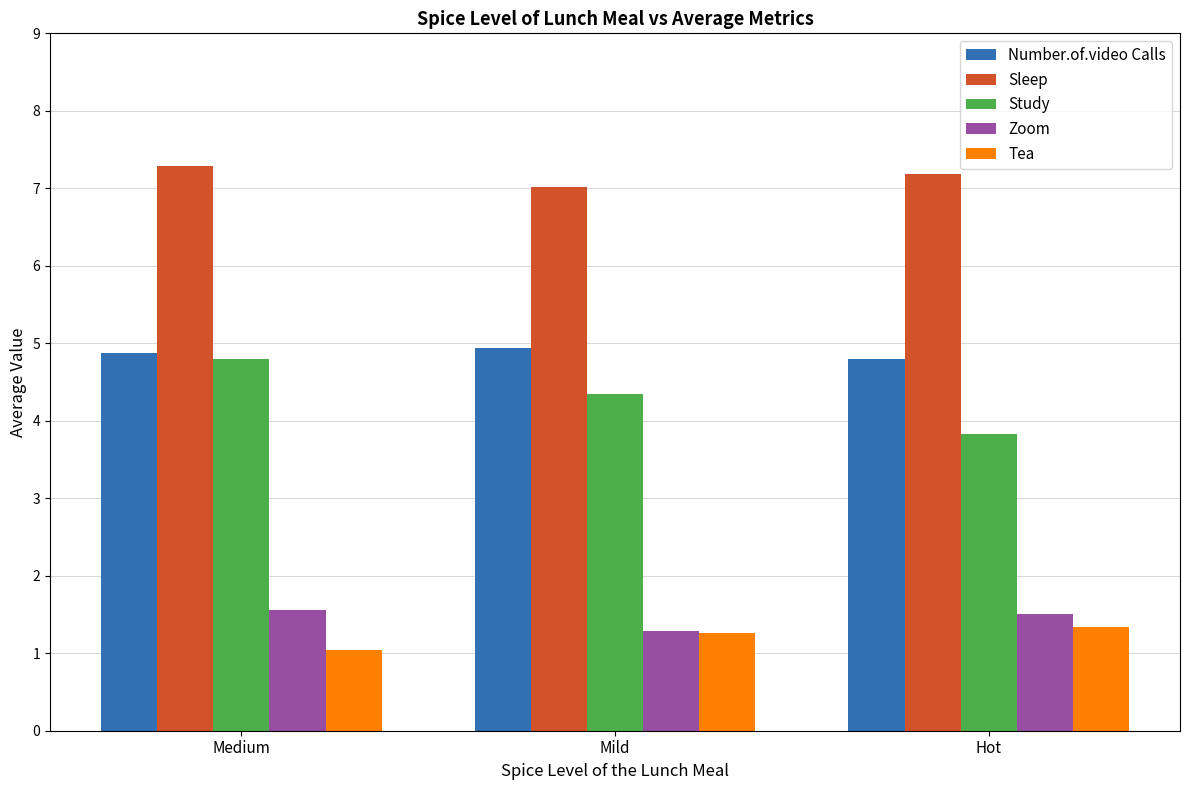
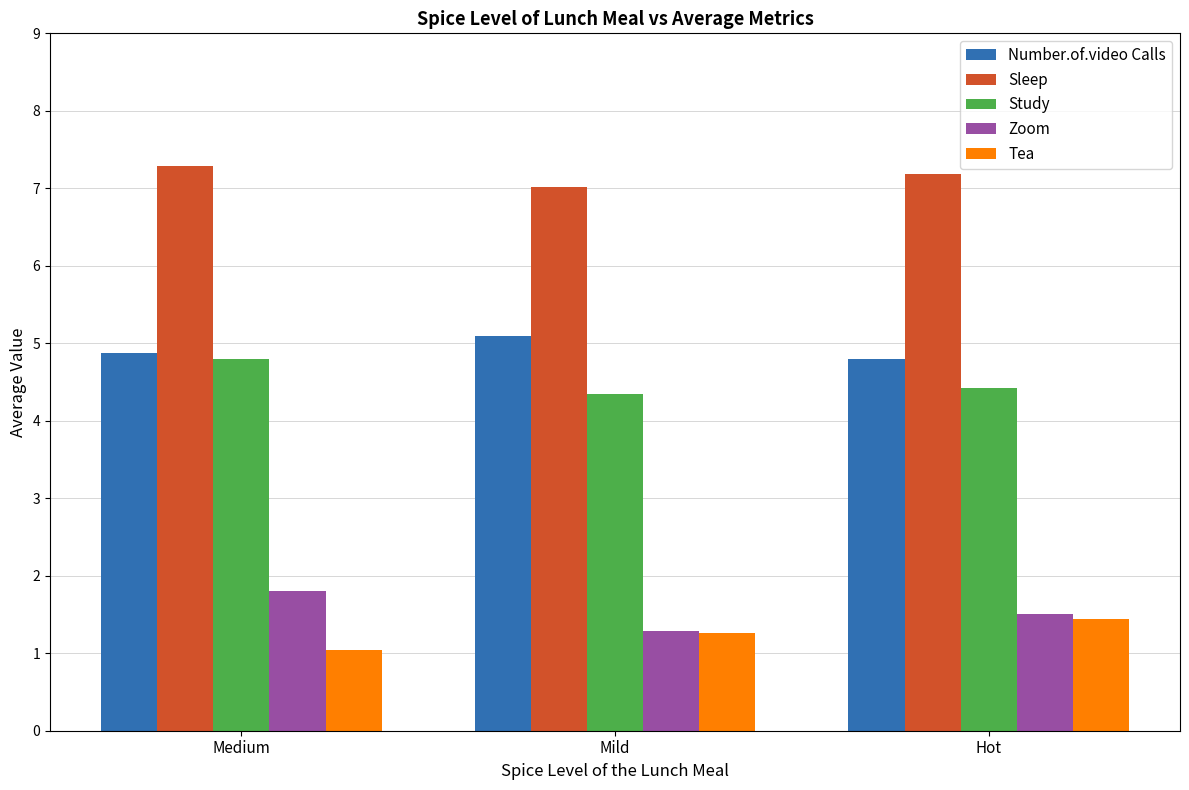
Zoom, Medium: 1.6 -> 1.8
Number.of.video Calls, Mild: 4.9 -> 5.1
Study, Hot: 3.8 -> 4.4
Tea, Hot: 1.3 -> 1.4
